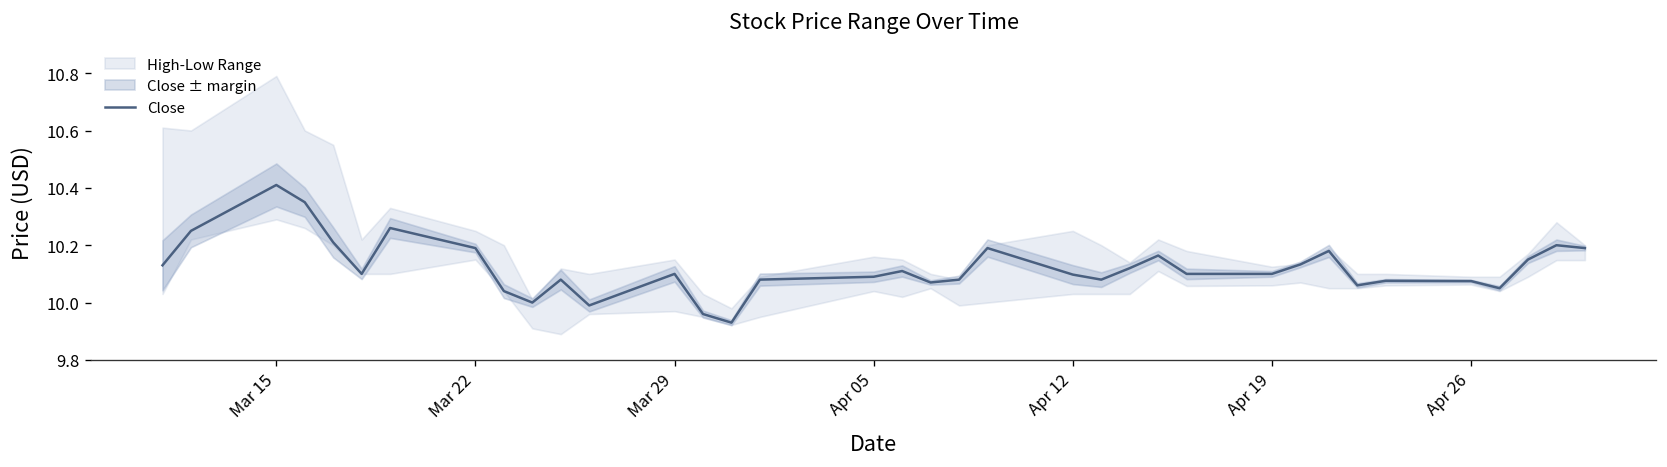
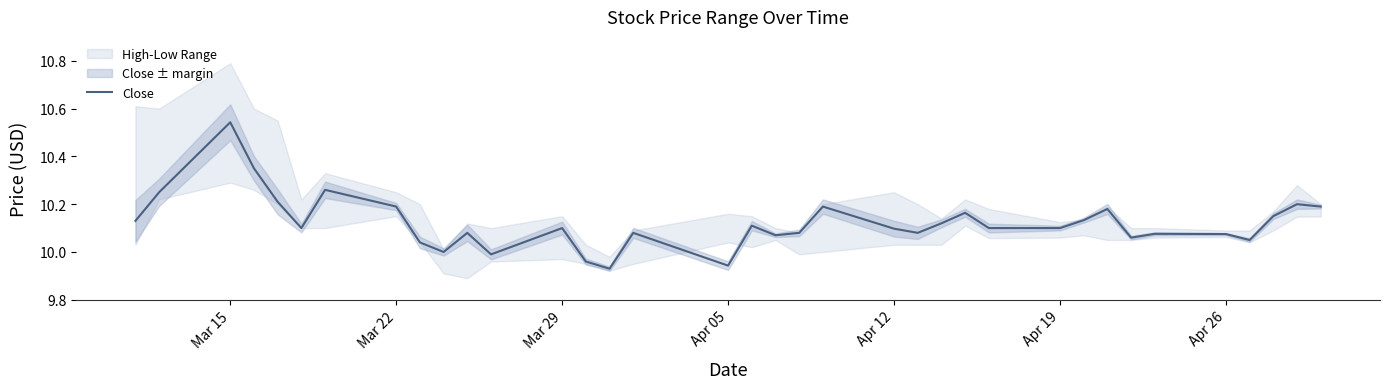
Close, Mar 15: 10.41 -> 10.54
Close, Apr 05: 10.09 -> 9.94
